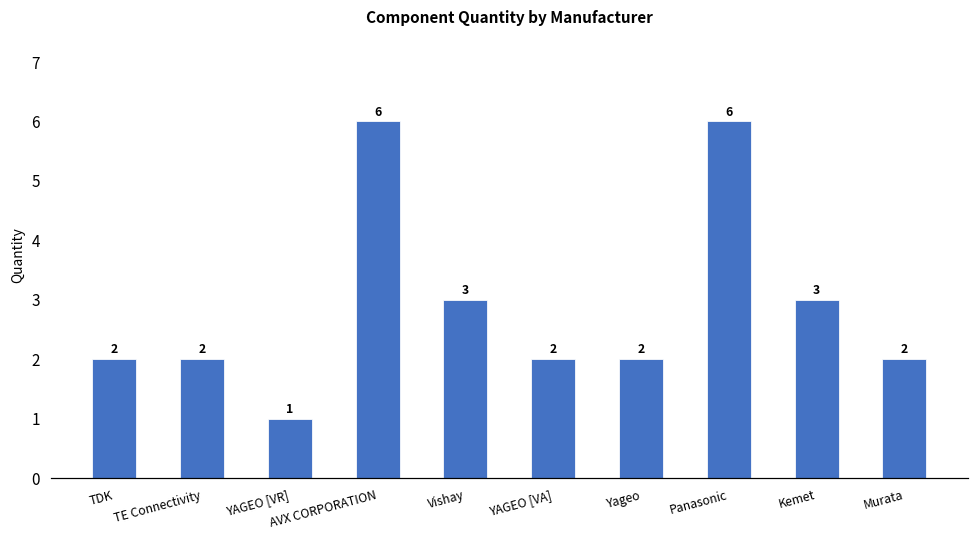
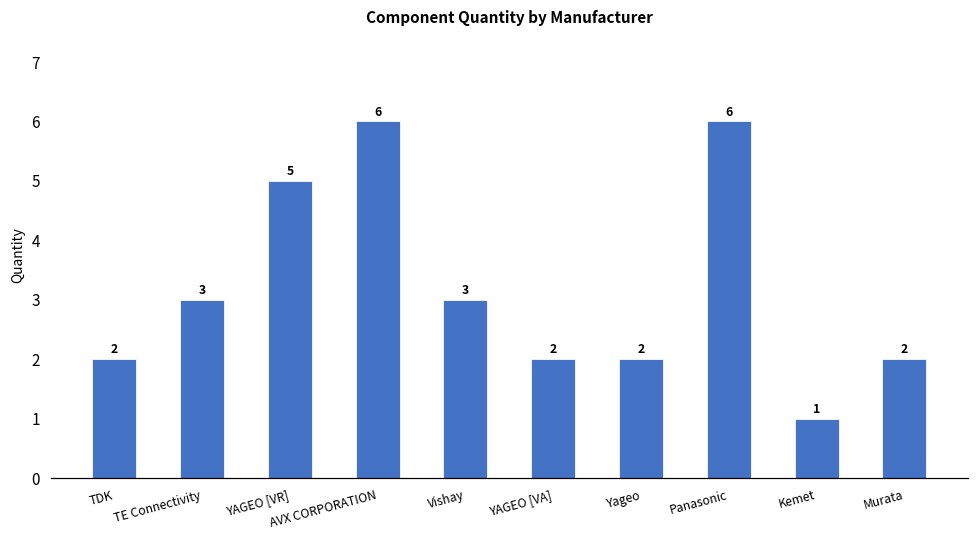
TE Connectivity: 2 -> 3
YAGEO [VR]: 1 -> 5
Kemet: 3 -> 1
